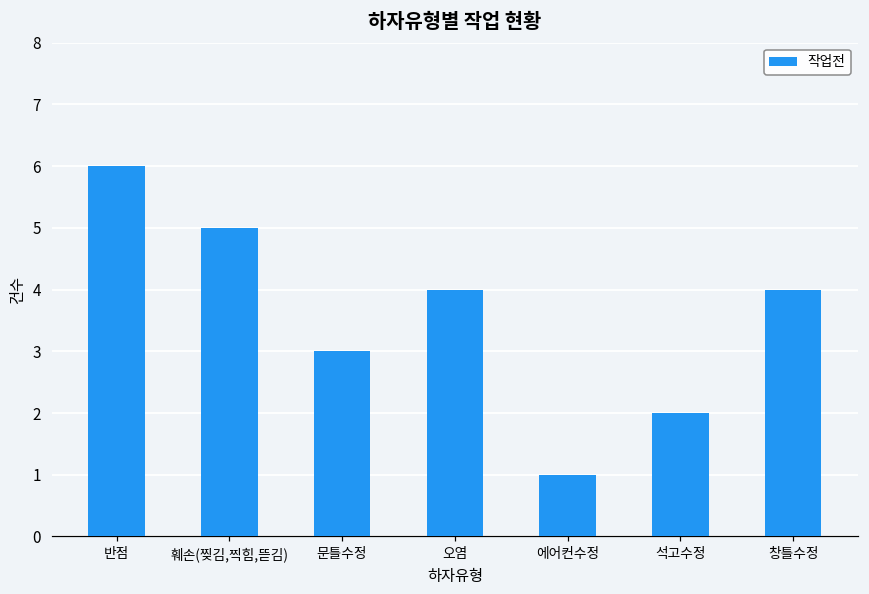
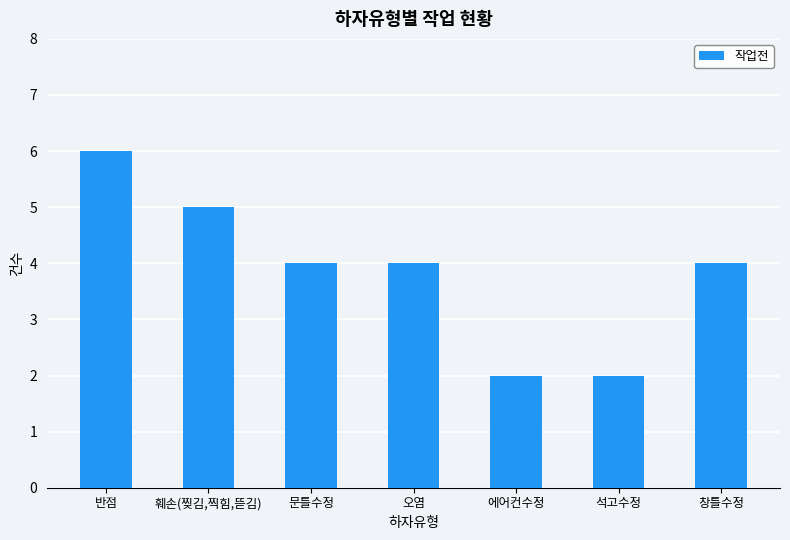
문틀수정: 3 -> 4
에어컨수정: 1 -> 2
